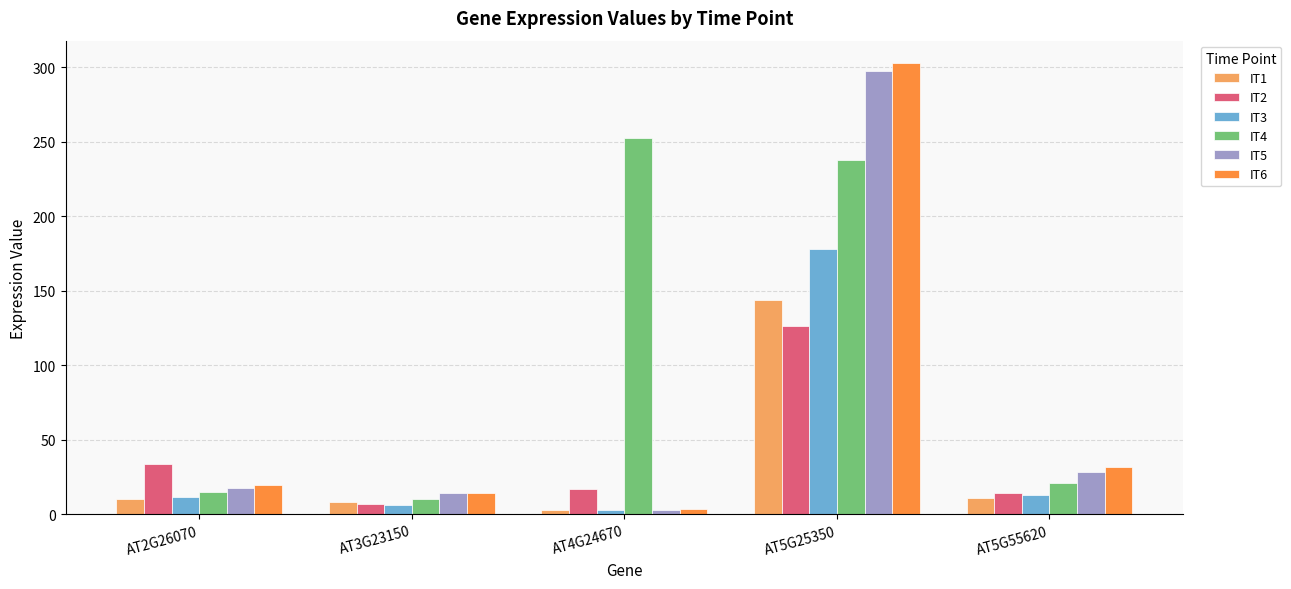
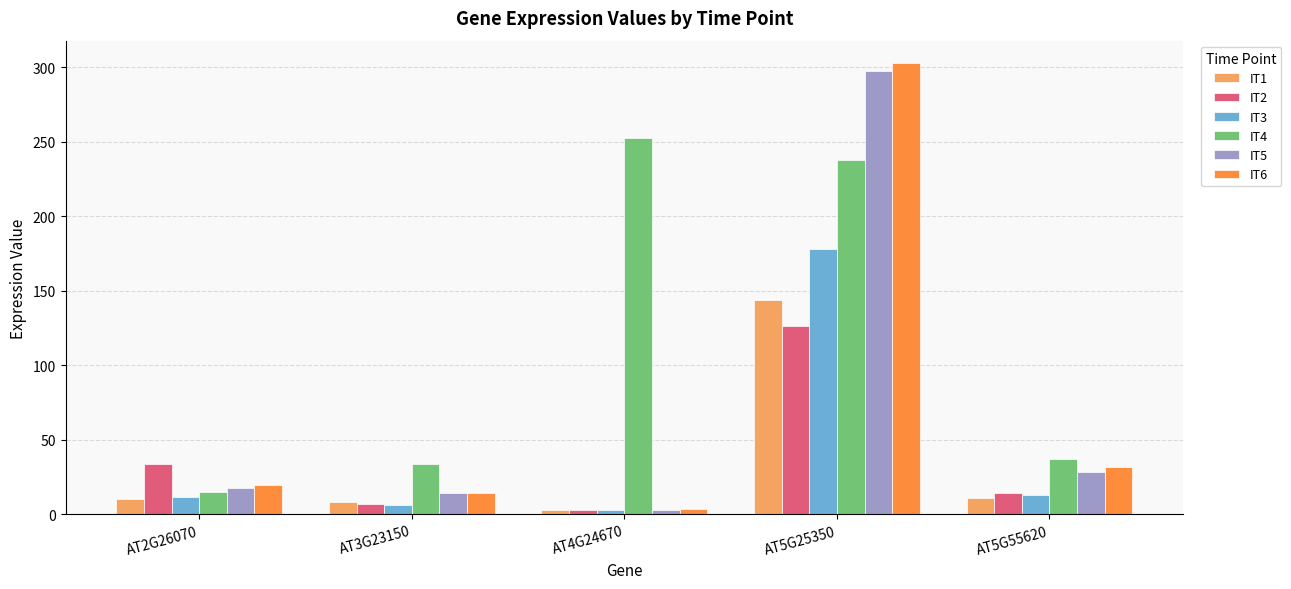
IT4, AT3G23150: 10 -> 34
IT2, AT4G24670: 17 -> 3
IT4, AT5G55620: 21 -> 37
